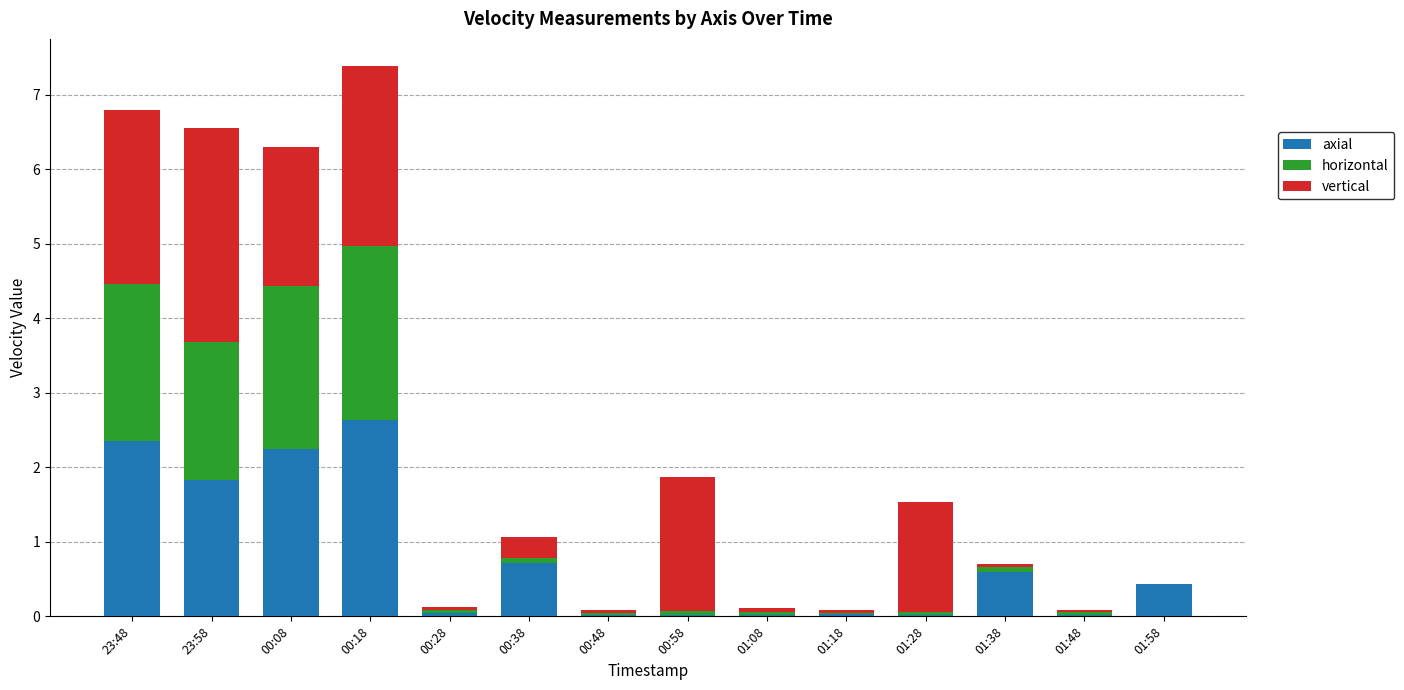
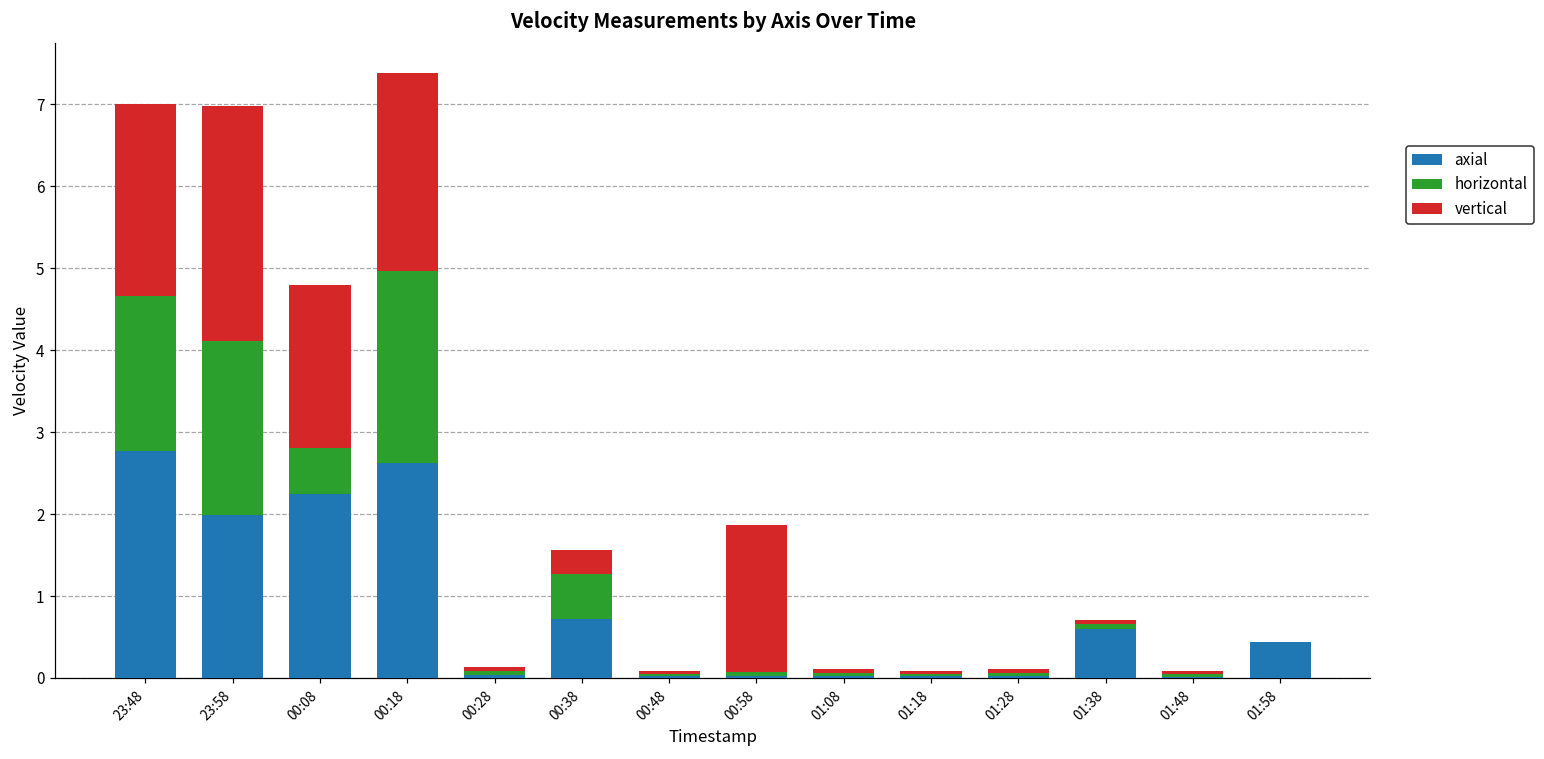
axial, 23:48: 2.4 -> 2.8
horizontal, 23:48: 2.1 -> 1.9
axial, 23:58: 1.8 -> 2.0
horizontal, 23:58: 1.8 -> 2.1
horizontal, 00:08: 2.2 -> 0.6
vertical, 00:08: 1.9 -> 2.0
horizontal, 00:38: 0.1 -> 0.5
vertical, 01:28: 1.5 -> 0.1
